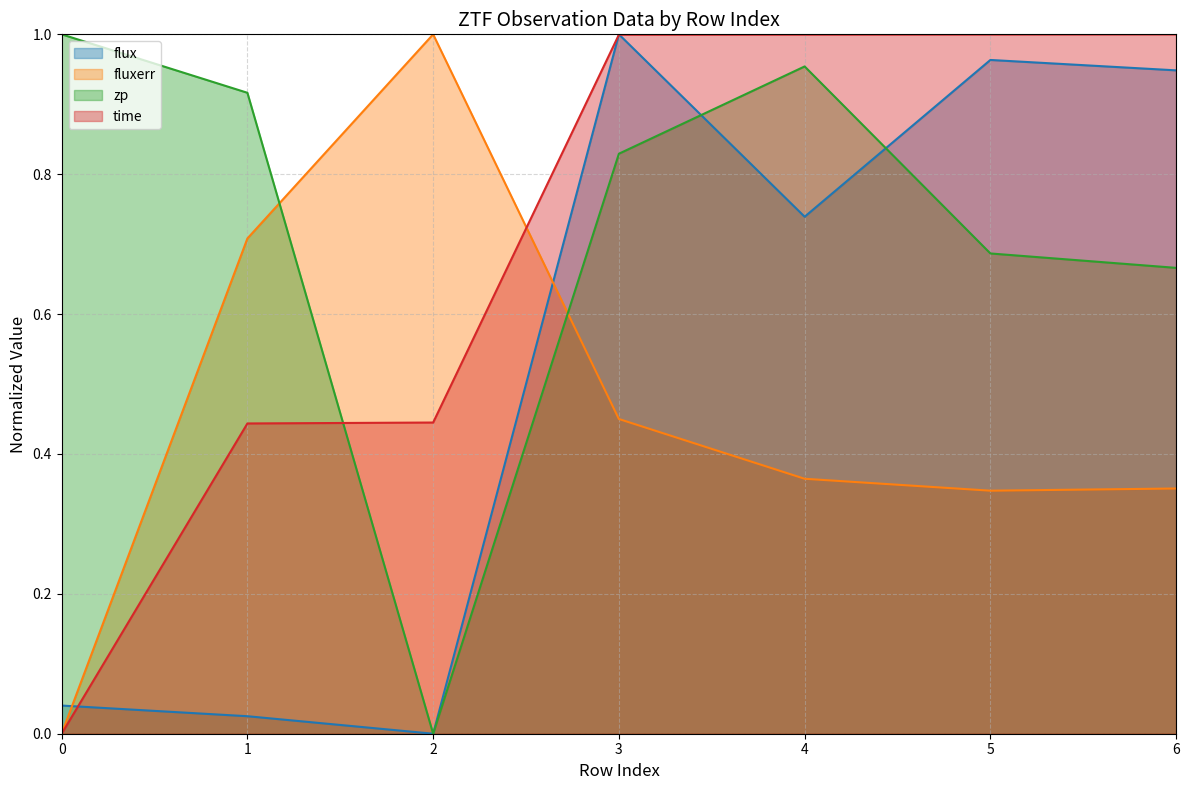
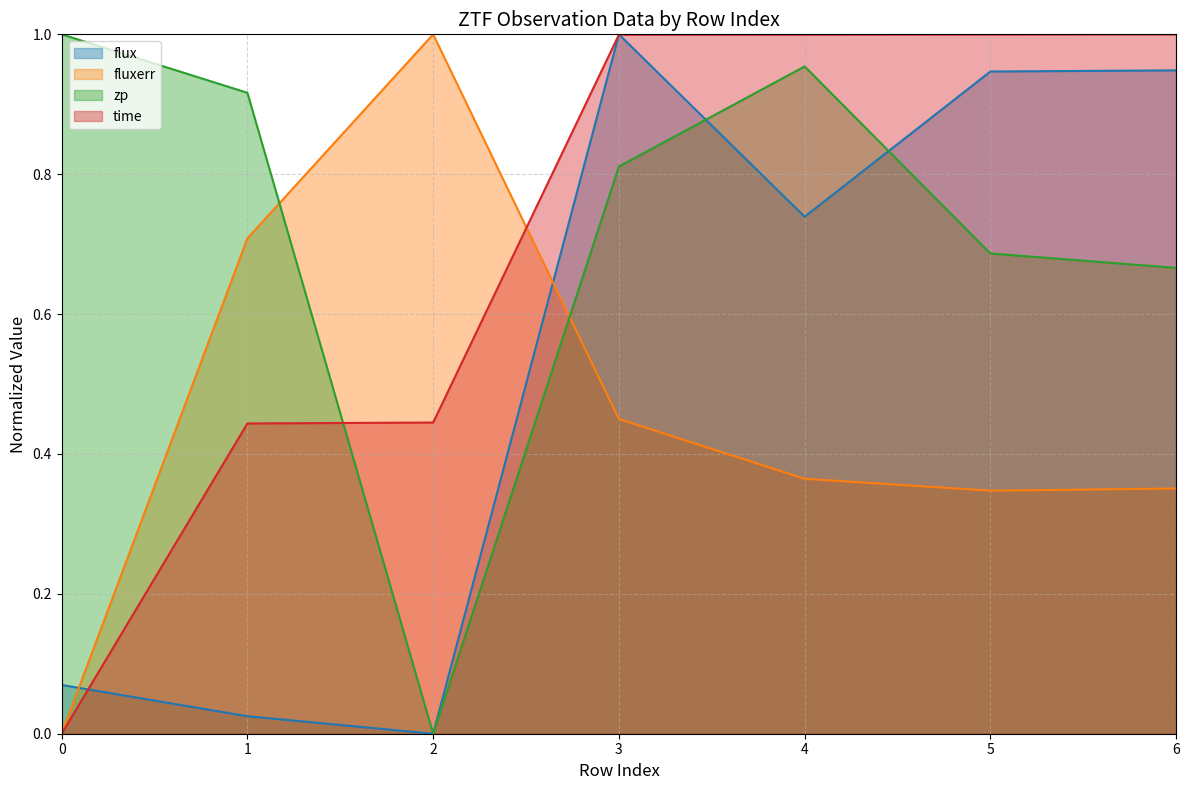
flux, 0: 0.04 -> 0.07
zp, 3: 0.83 -> 0.81
flux, 5: 0.96 -> 0.95
